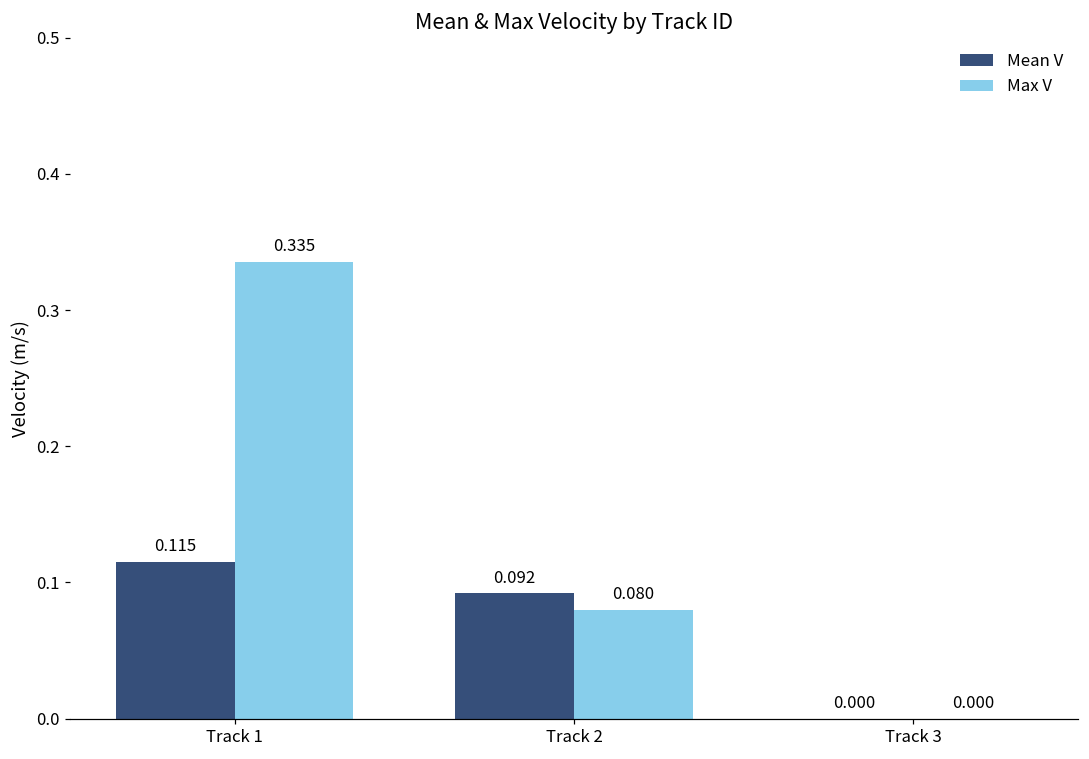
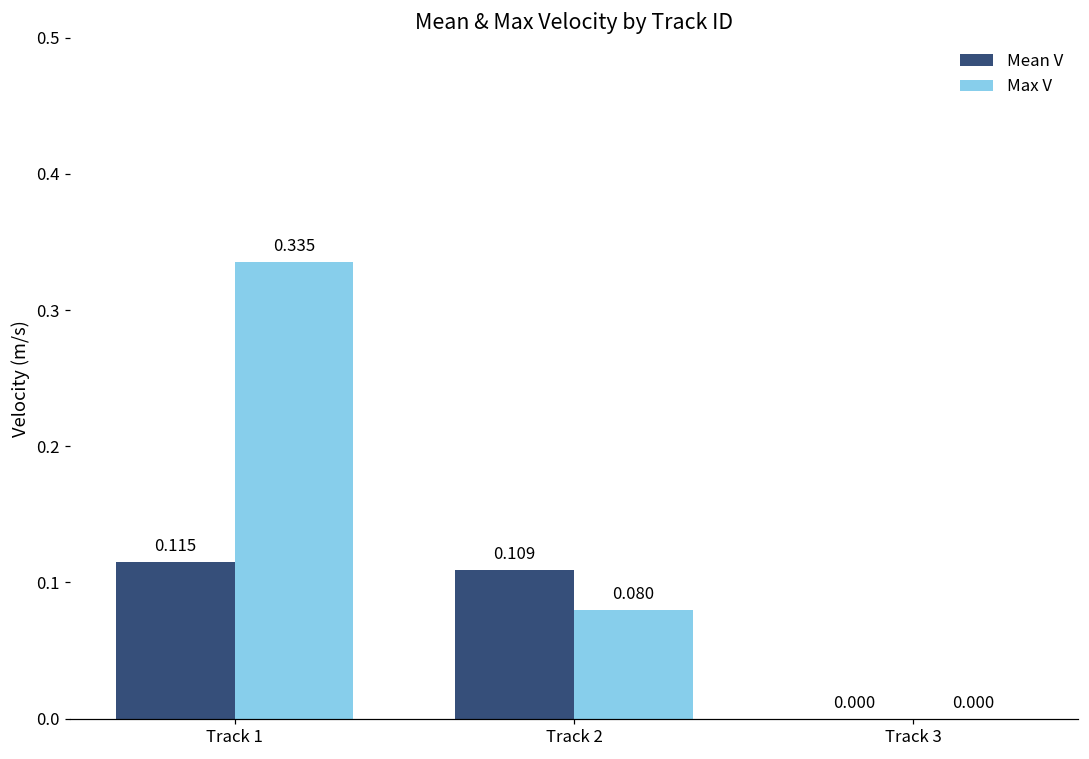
Mean V, Track 2: 0.092 -> 0.109
